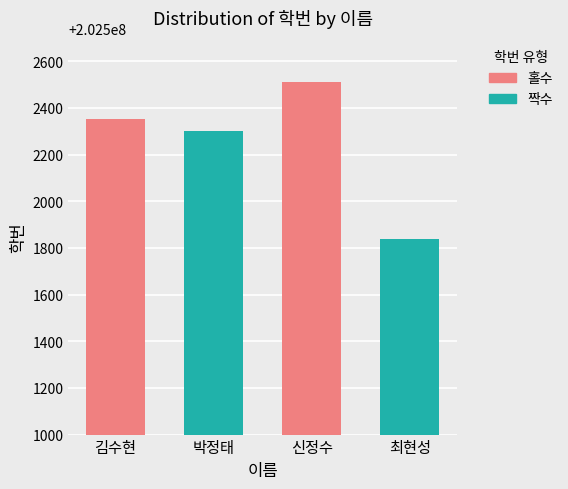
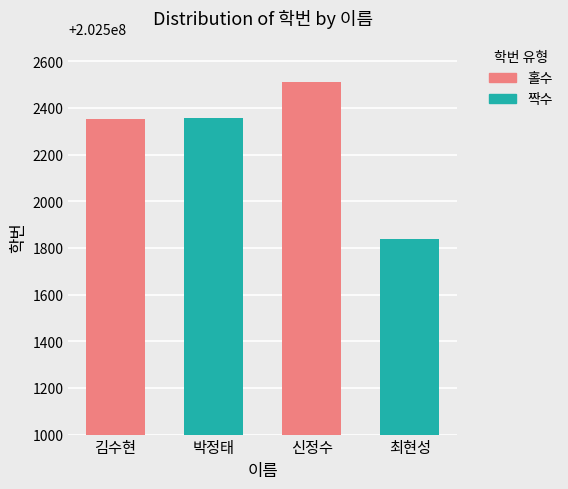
박정태: 202502300 -> 202502360
